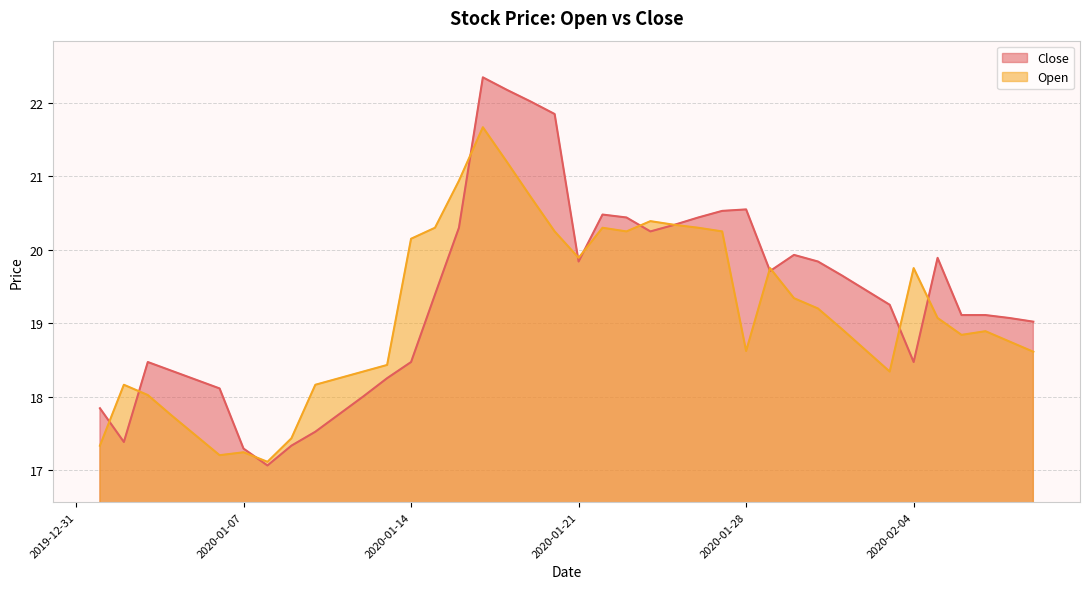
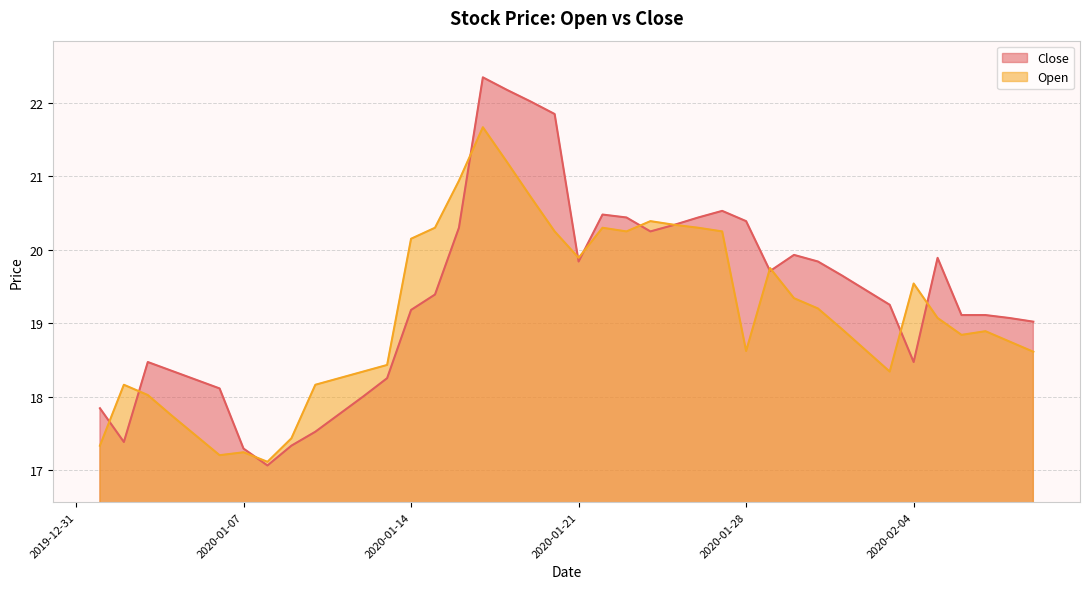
Close, 2020-01-14: 18.5 -> 19.2
Close, 2020-01-28: 20.6 -> 20.4
Open, 2020-02-04: 19.8 -> 19.5
